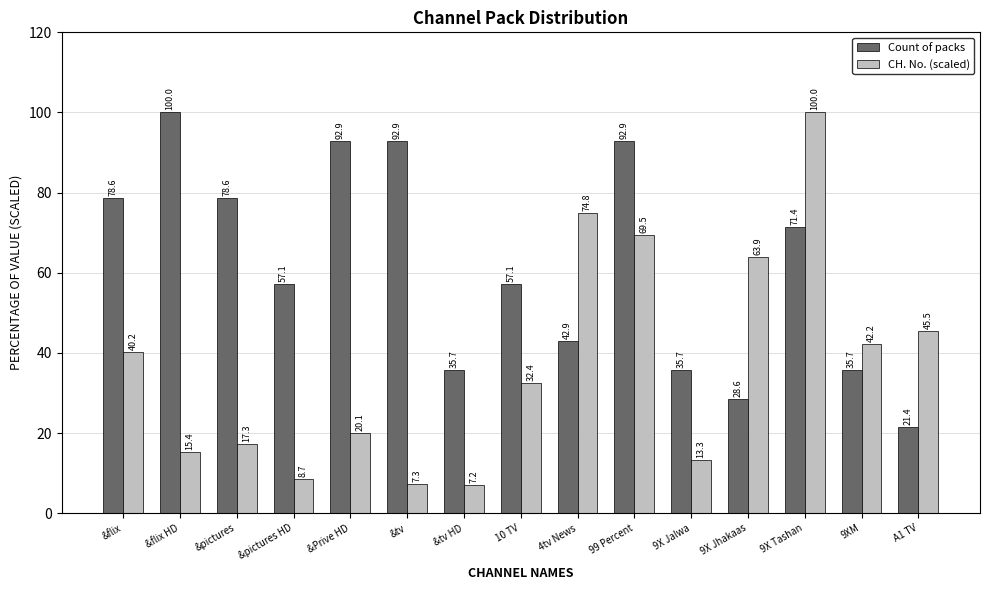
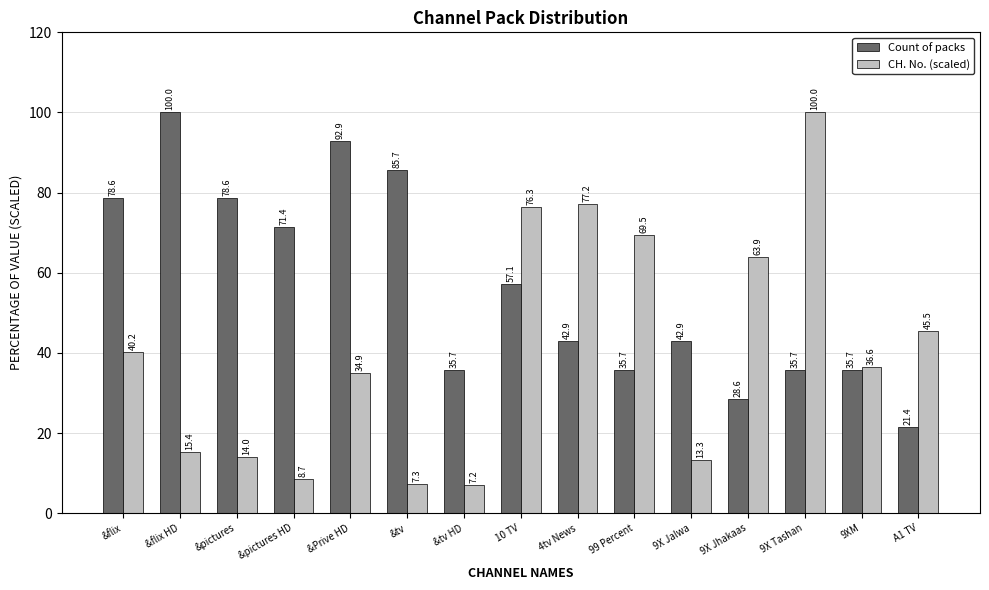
CH. No. (scaled), &pictures: 17.3 -> 14.0
Count of packs, &pictures HD: 57.1 -> 71.4
CH. No. (scaled), &Prive HD: 20.1 -> 34.9
Count of packs, &tv: 92.9 -> 85.7
CH. No. (scaled), 10 TV: 32.4 -> 76.3
CH. No. (scaled), 4tv News: 74.8 -> 77.2
Count of packs, 99 Percent: 92.9 -> 35.7
Count of packs, 9X Jalwa: 35.7 -> 42.9
Count of packs, 9X Tashan: 71.4 -> 35.7
CH. No. (scaled), 9XM: 42.2 -> 36.6
